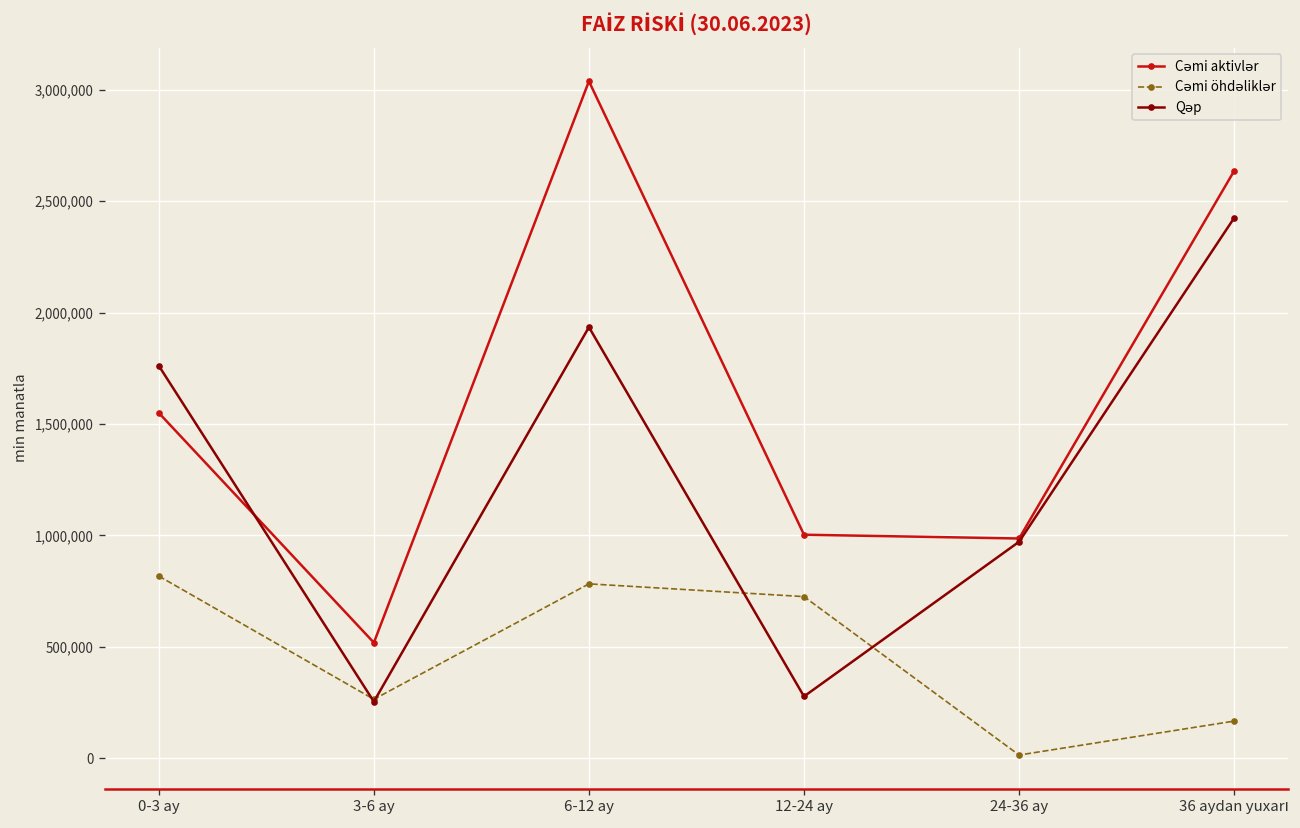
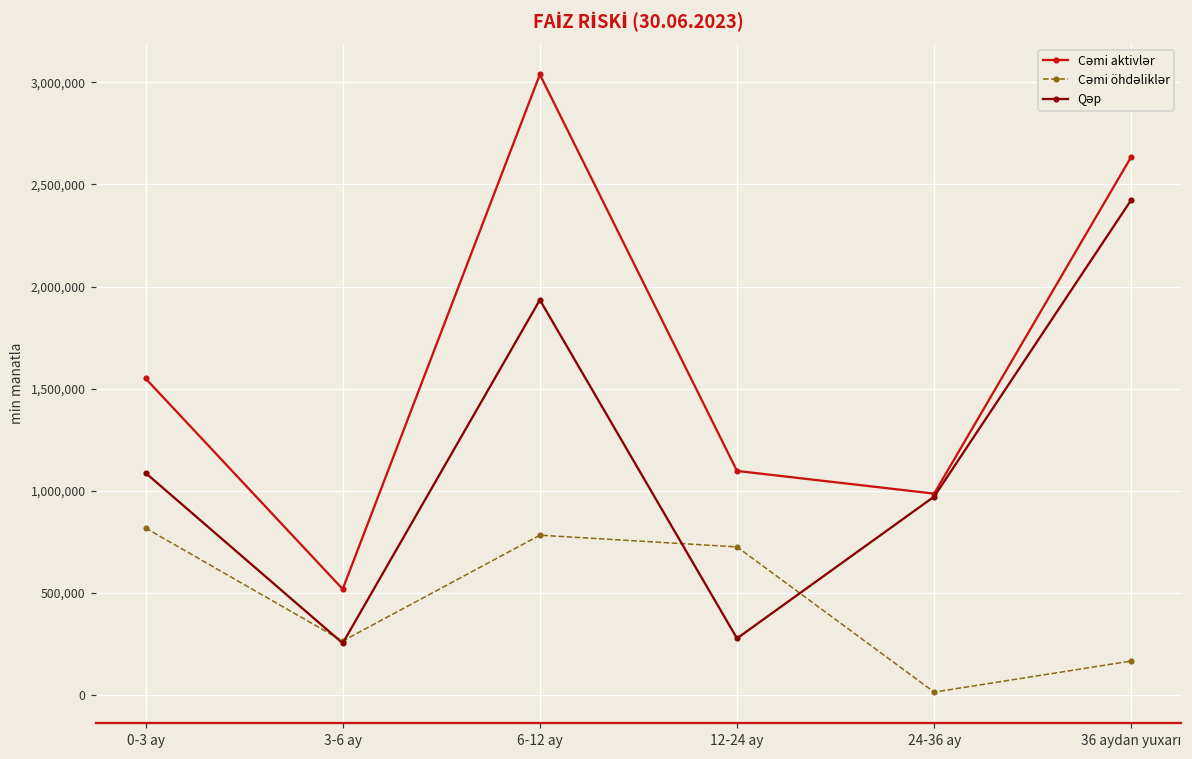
Qəp, 0-3 ay: 1,760,000 -> 1,090,000
Cəmi aktivlər, 12-24 ay: 1,000,000 -> 1,100,000
